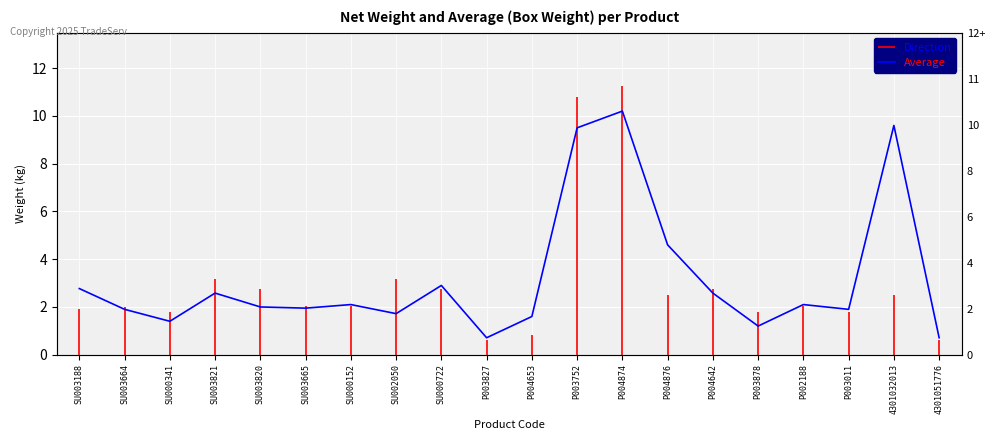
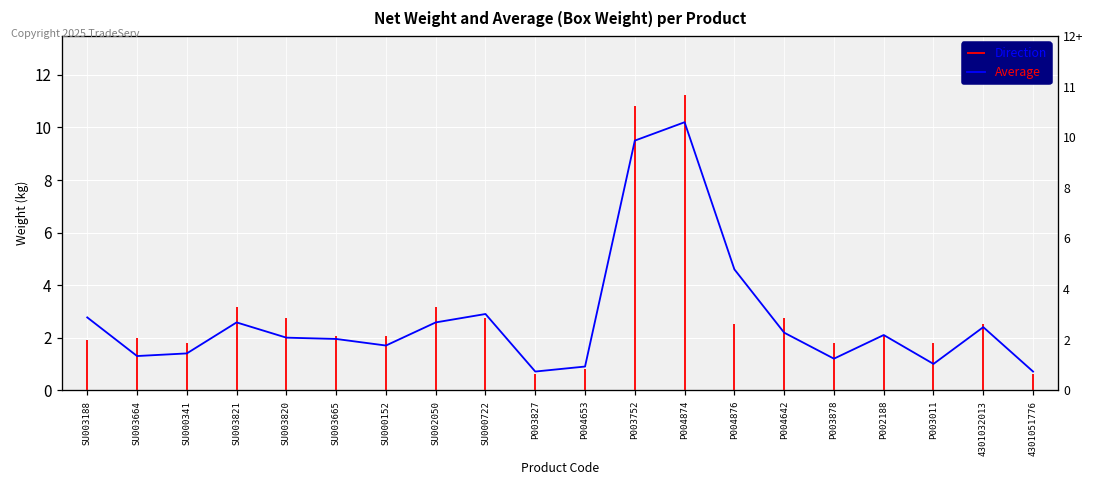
SU003664: 1.9 -> 1.3
SU000152: 2.1 -> 1.7
SU002050: 1.7 -> 2.6
P004653: 1.6 -> 0.9
P004642: 2.6 -> 2.2
P003011: 1.9 -> 1.0
4301032013: 9.6 -> 2.4
